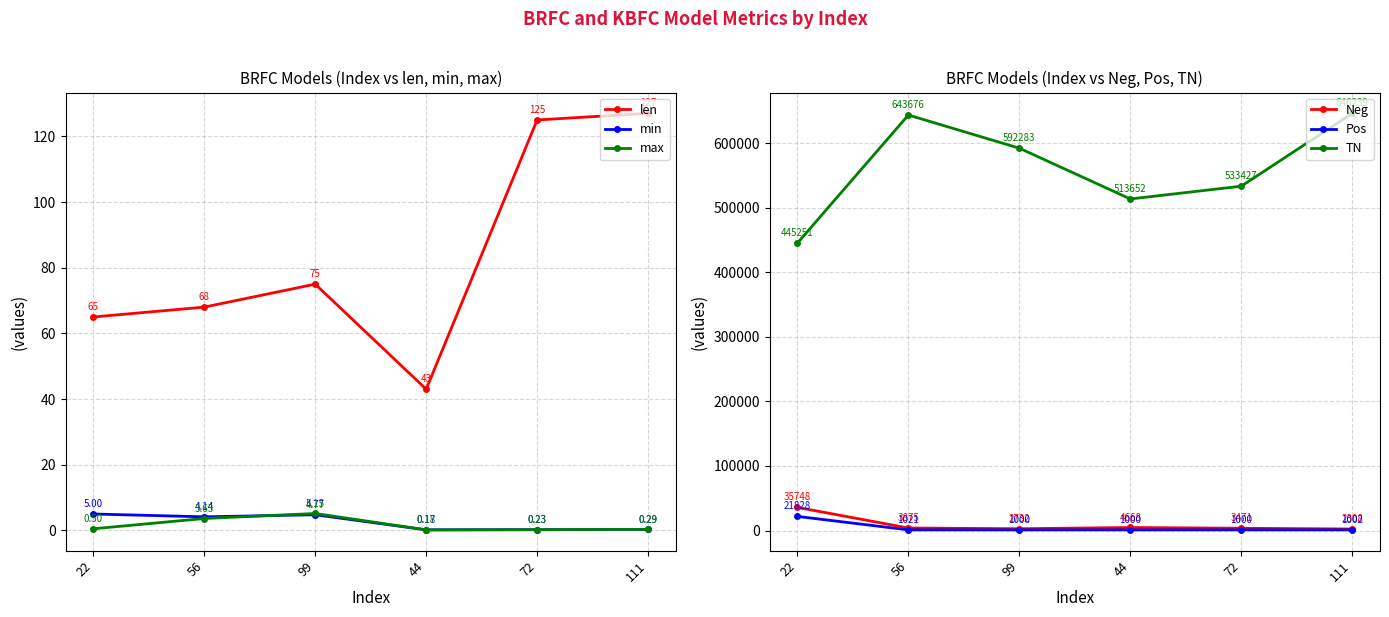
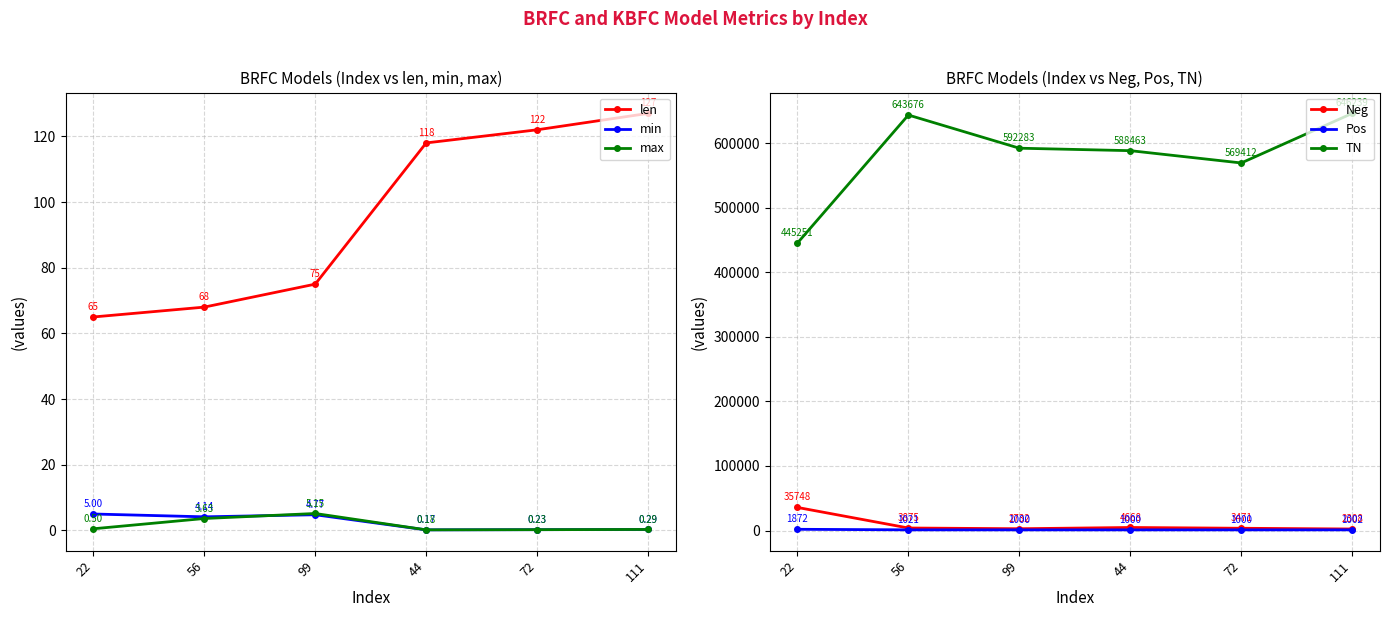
BRFC Models (Index vs len, min, max), len, 44: 43 -> 118
BRFC Models (Index vs len, min, max), len, 72: 125 -> 122
BRFC Models (Index vs Neg, Pos, TN), Pos, 22: 21828 -> 1872
BRFC Models (Index vs Neg, Pos, TN), TN, 44: 513652 -> 588463
BRFC Models (Index vs Neg, Pos, TN), TN, 72: 533427 -> 569412
